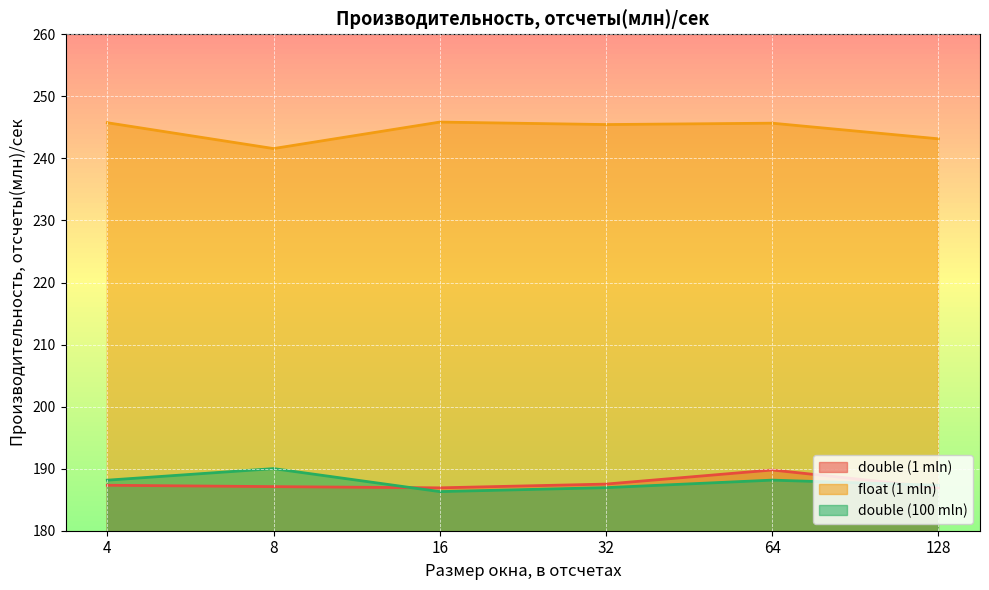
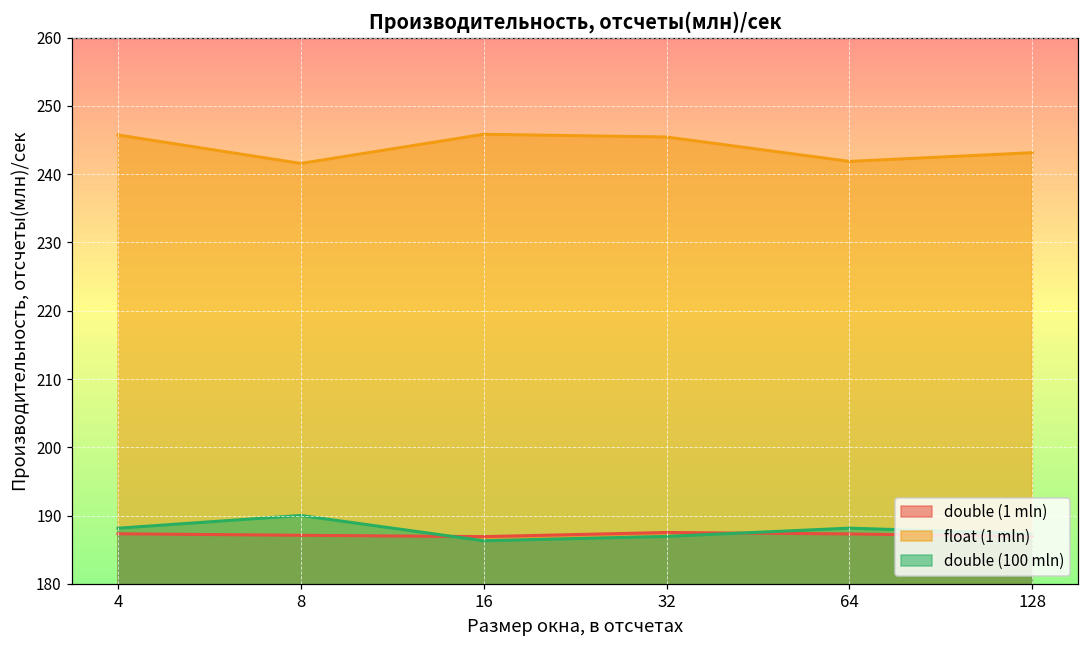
double (1 mln), 64: 190 -> 187
float (1 mln), 64: 246 -> 242
